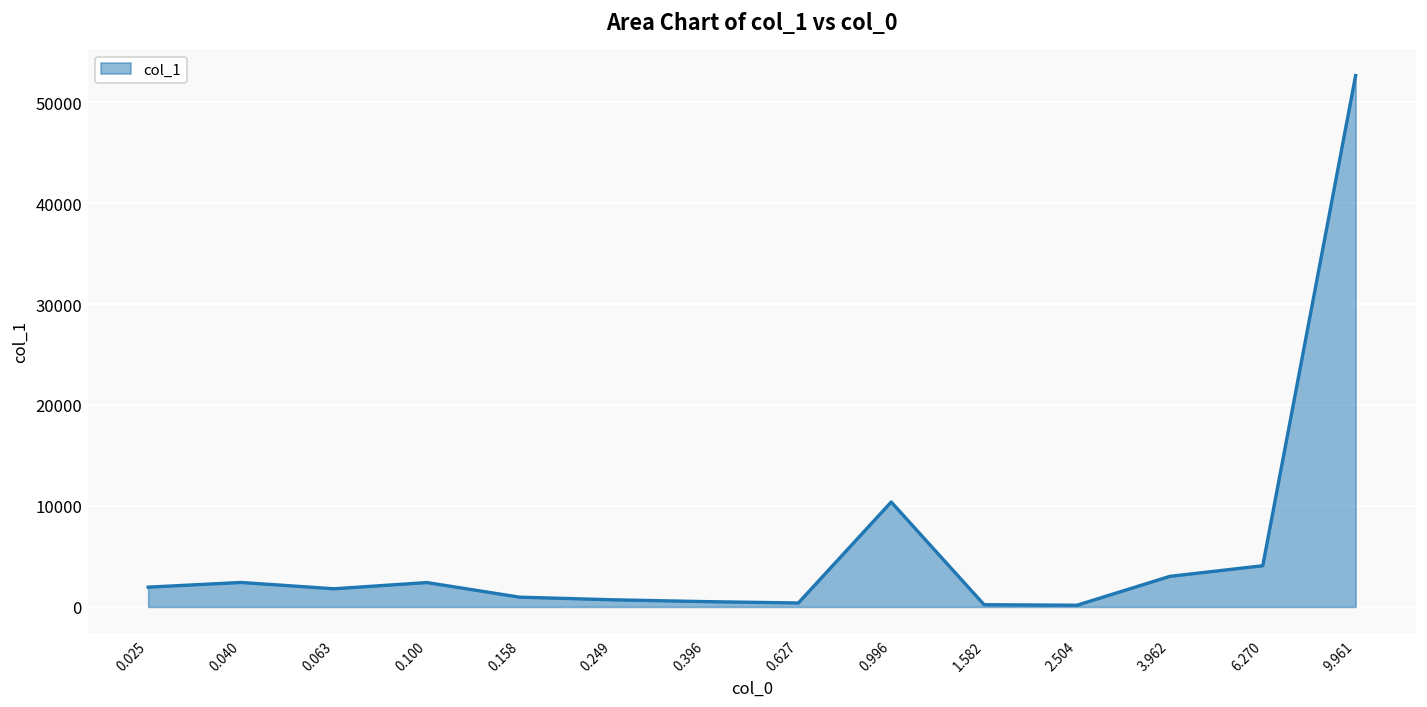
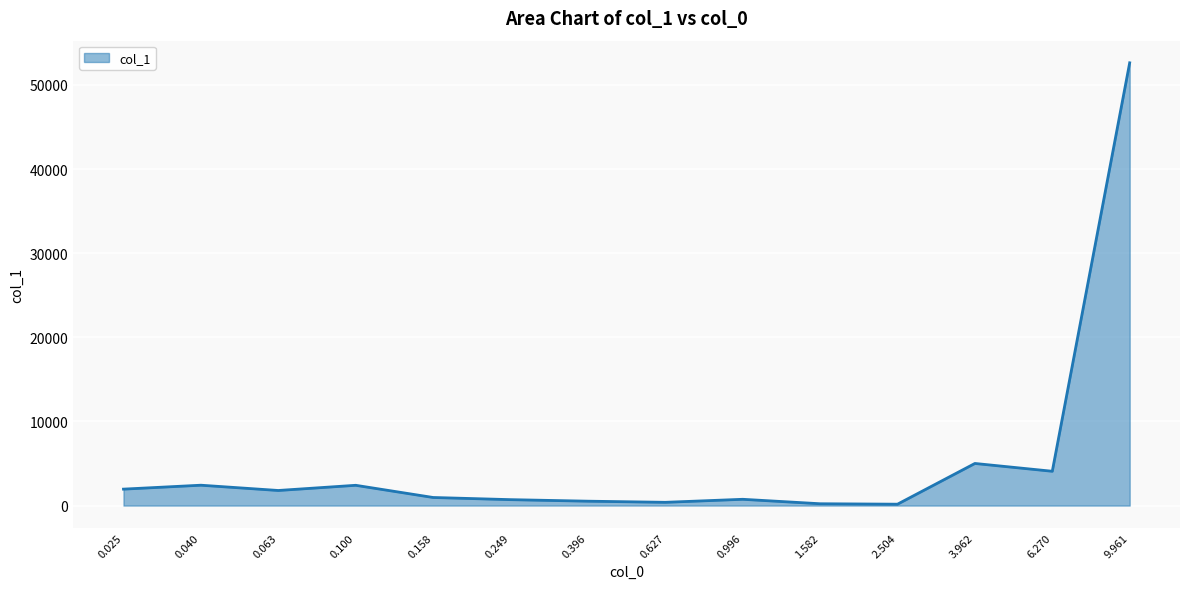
0.996: 10000 -> 1000
3.962: 3000 -> 5000
